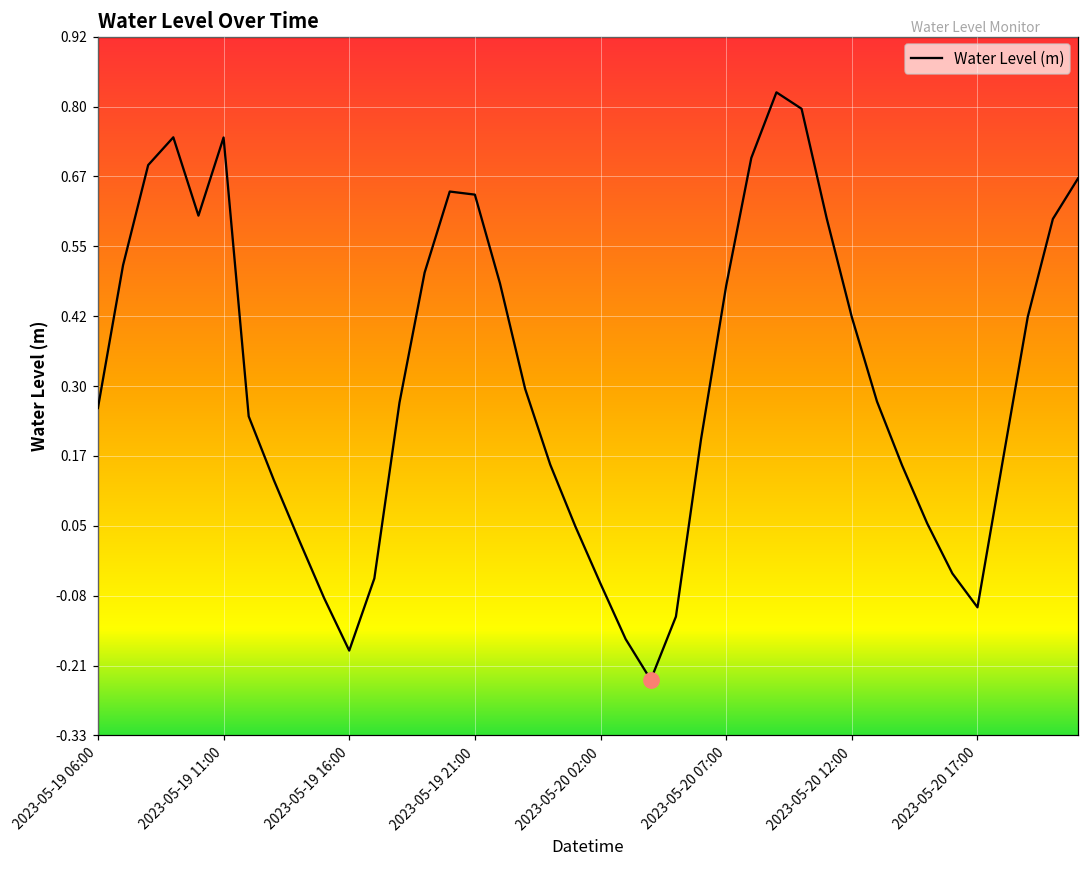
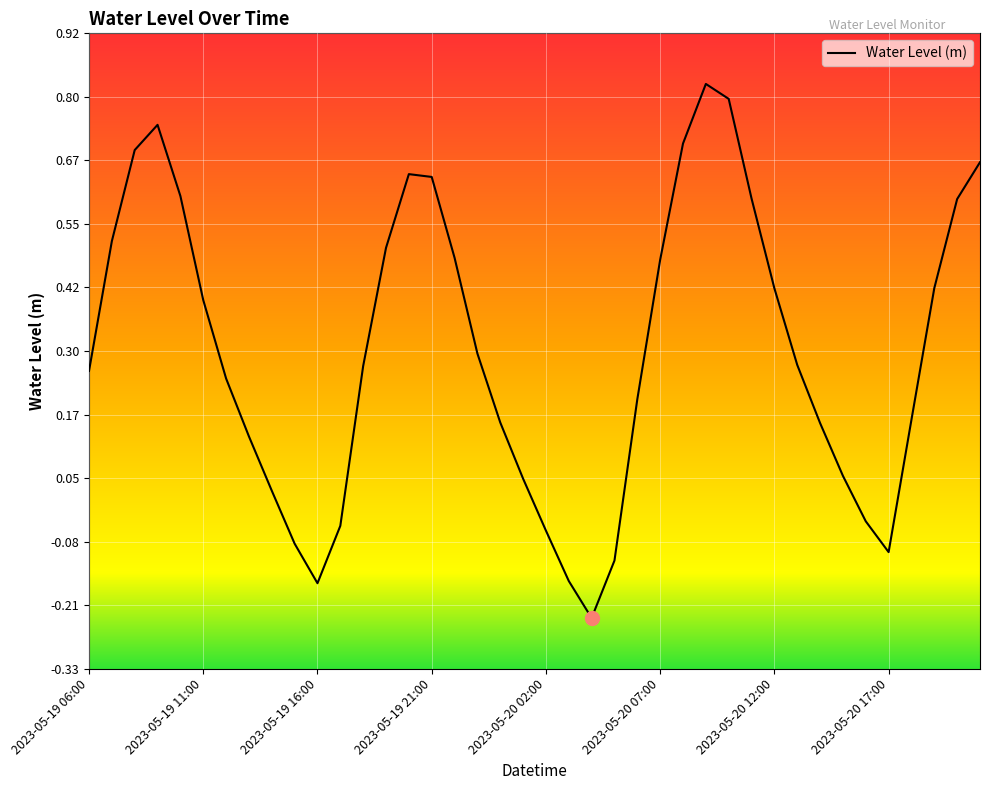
Water Level (m), 2023-05-19 11:00: 0.74 -> 0.40
Water Level (m), 2023-05-19 16:00: -0.18 -> -0.16
